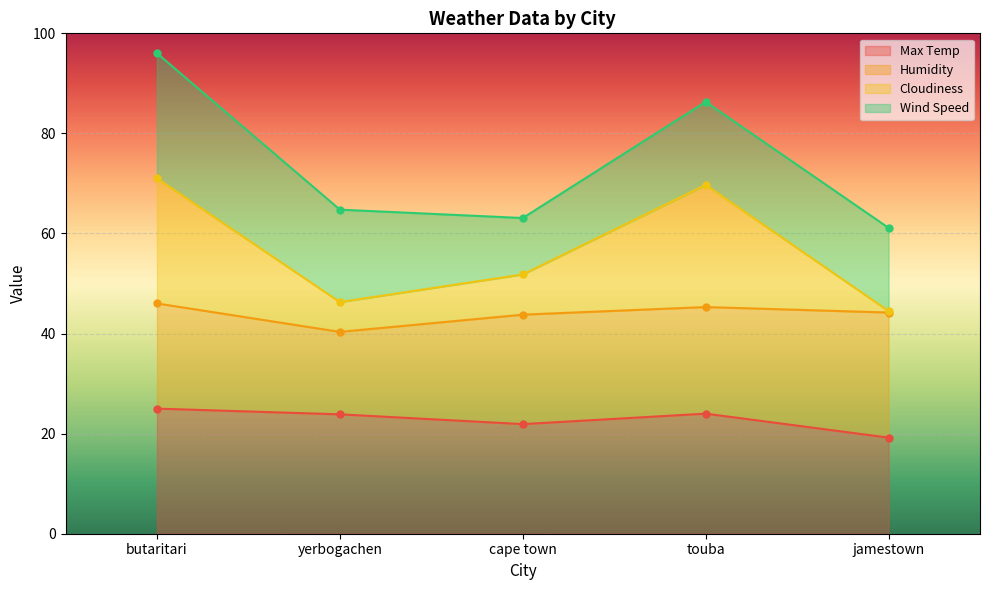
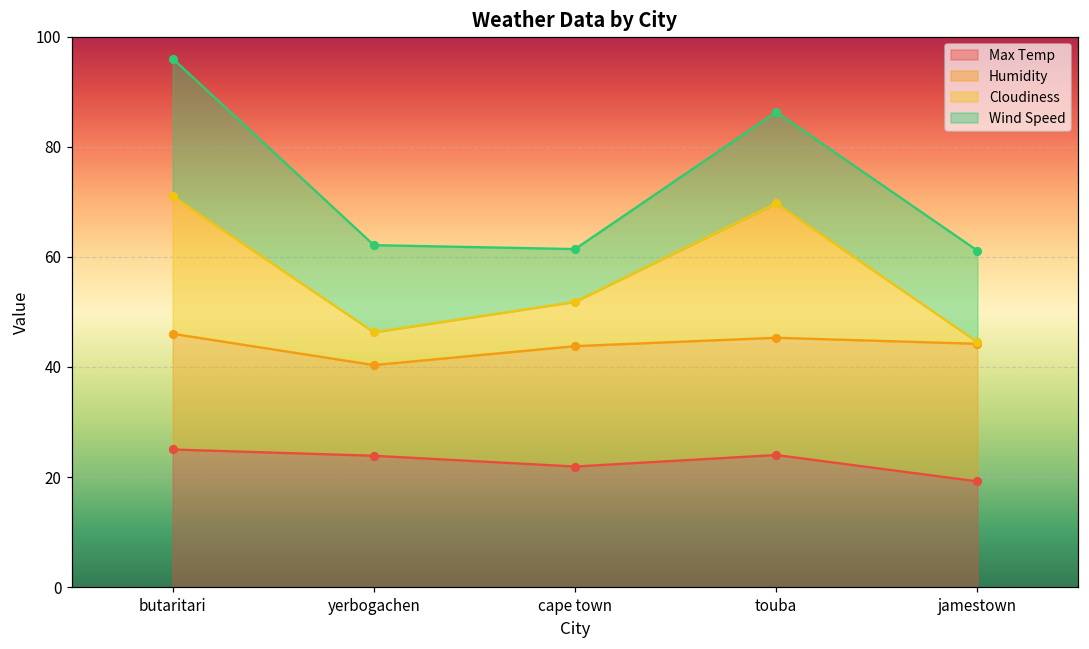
Wind Speed, yerbogachen: 18 -> 16
Wind Speed, cape town: 11 -> 10
